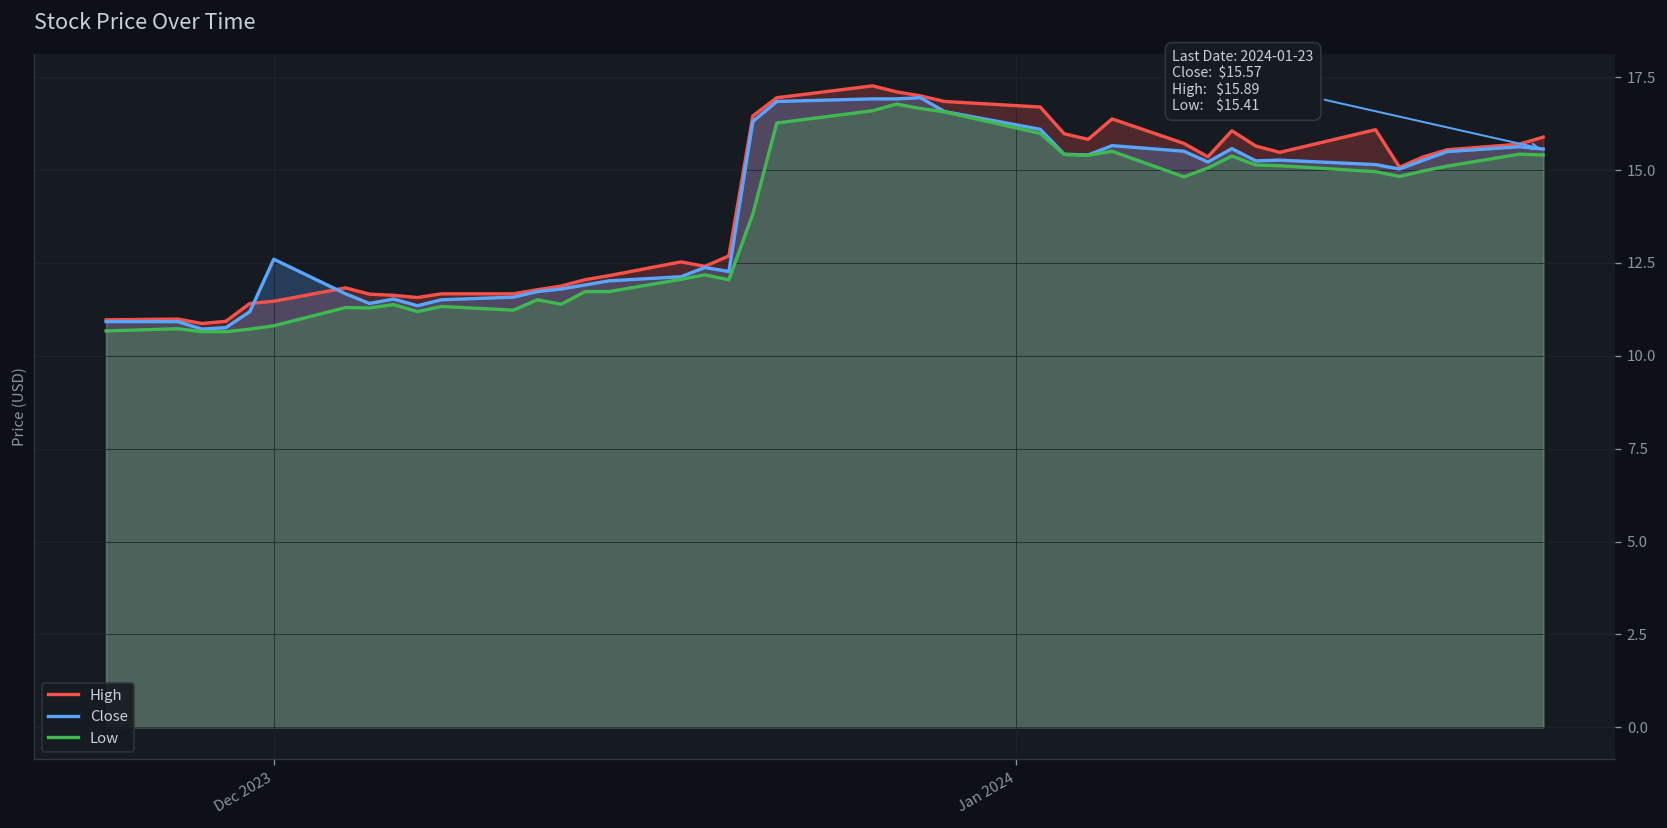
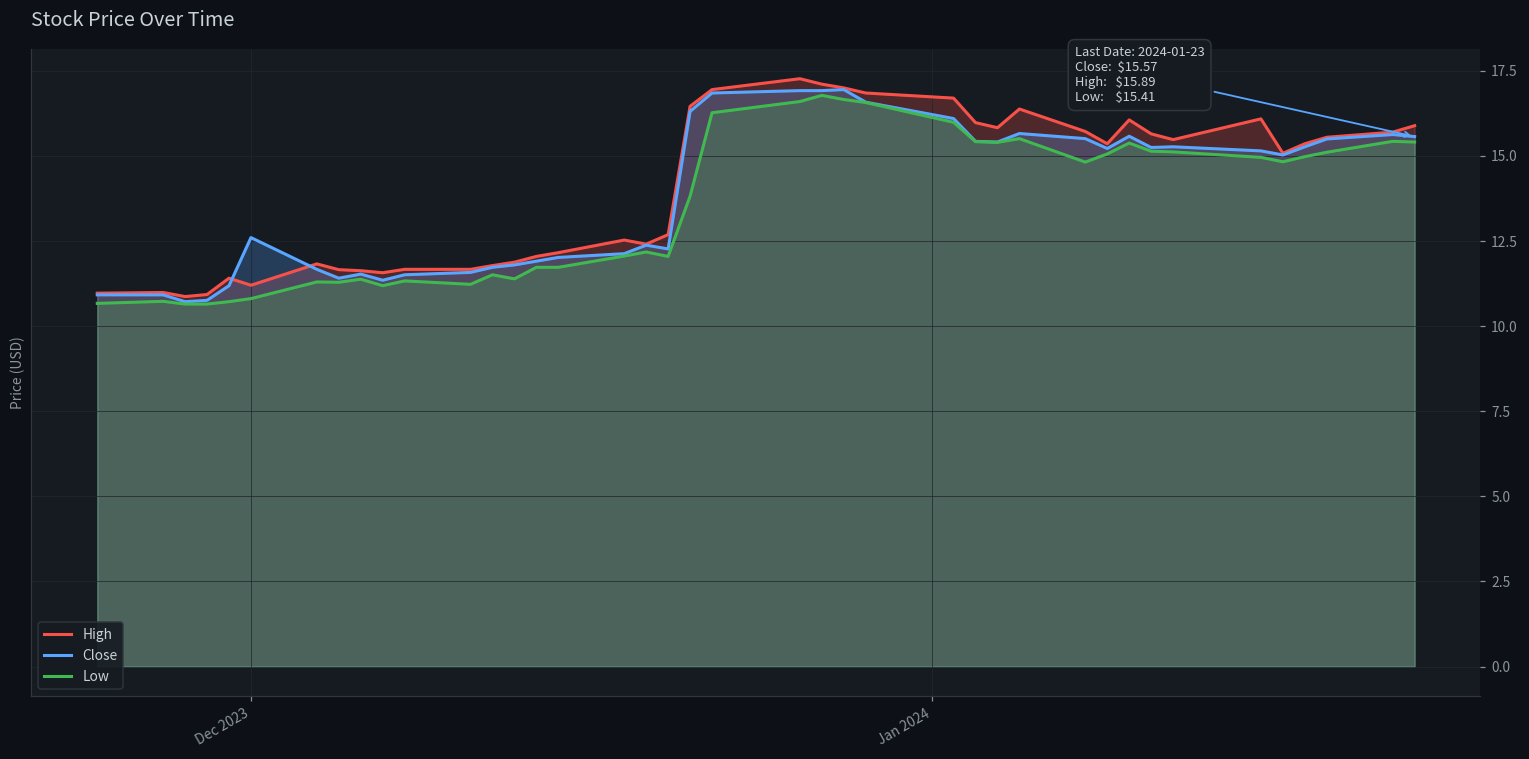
High, Dec 2023: 11.5 -> 11.2
